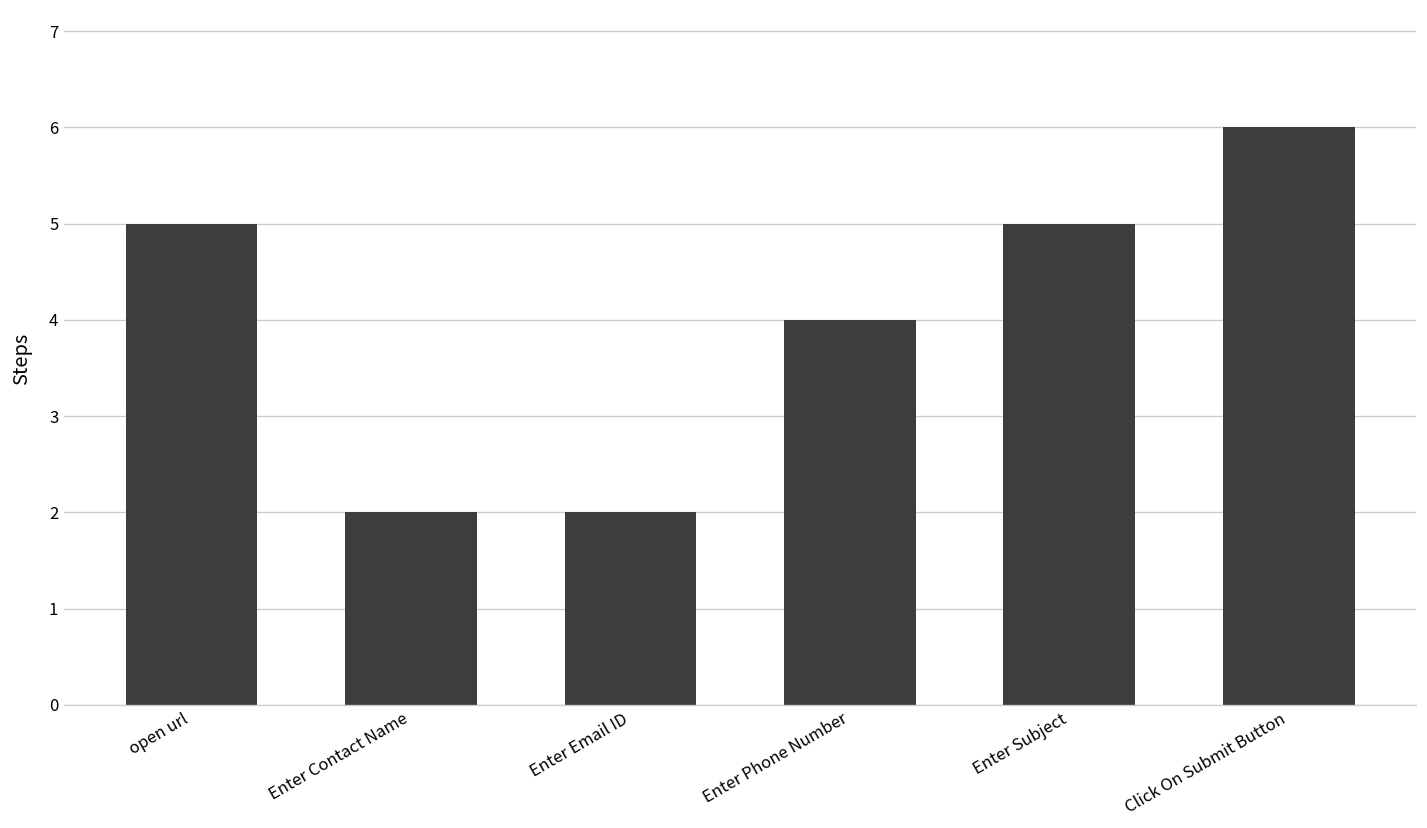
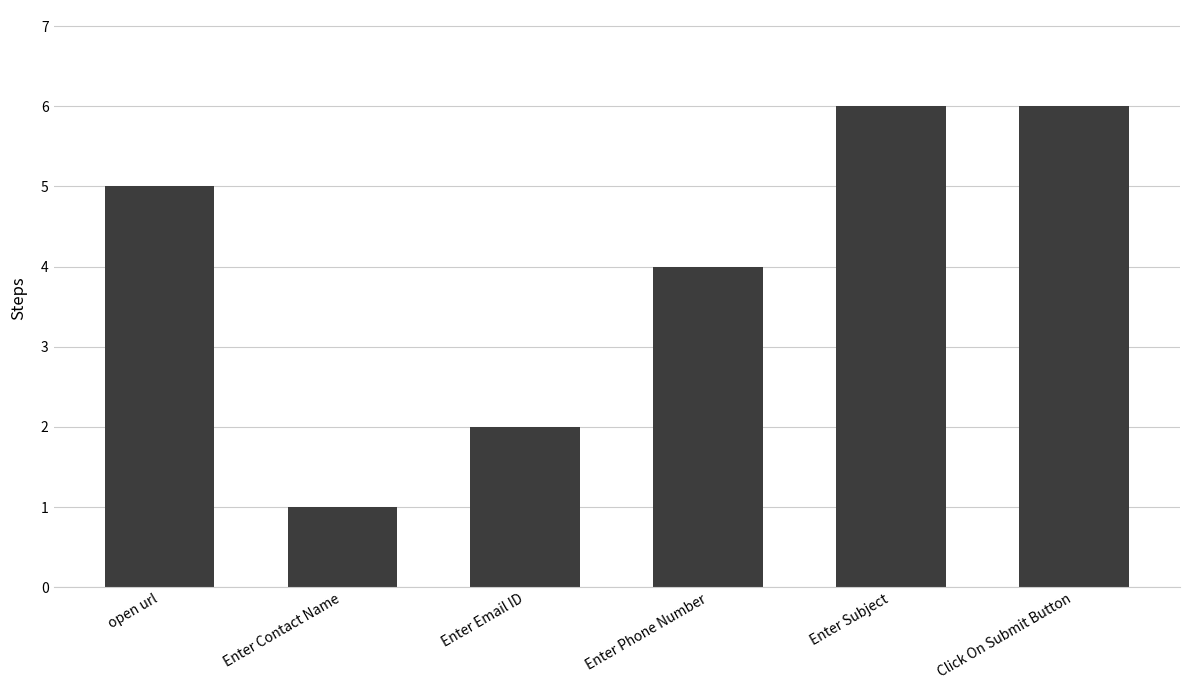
Enter Contact Name: 2 -> 1
Enter Subject: 5 -> 6
